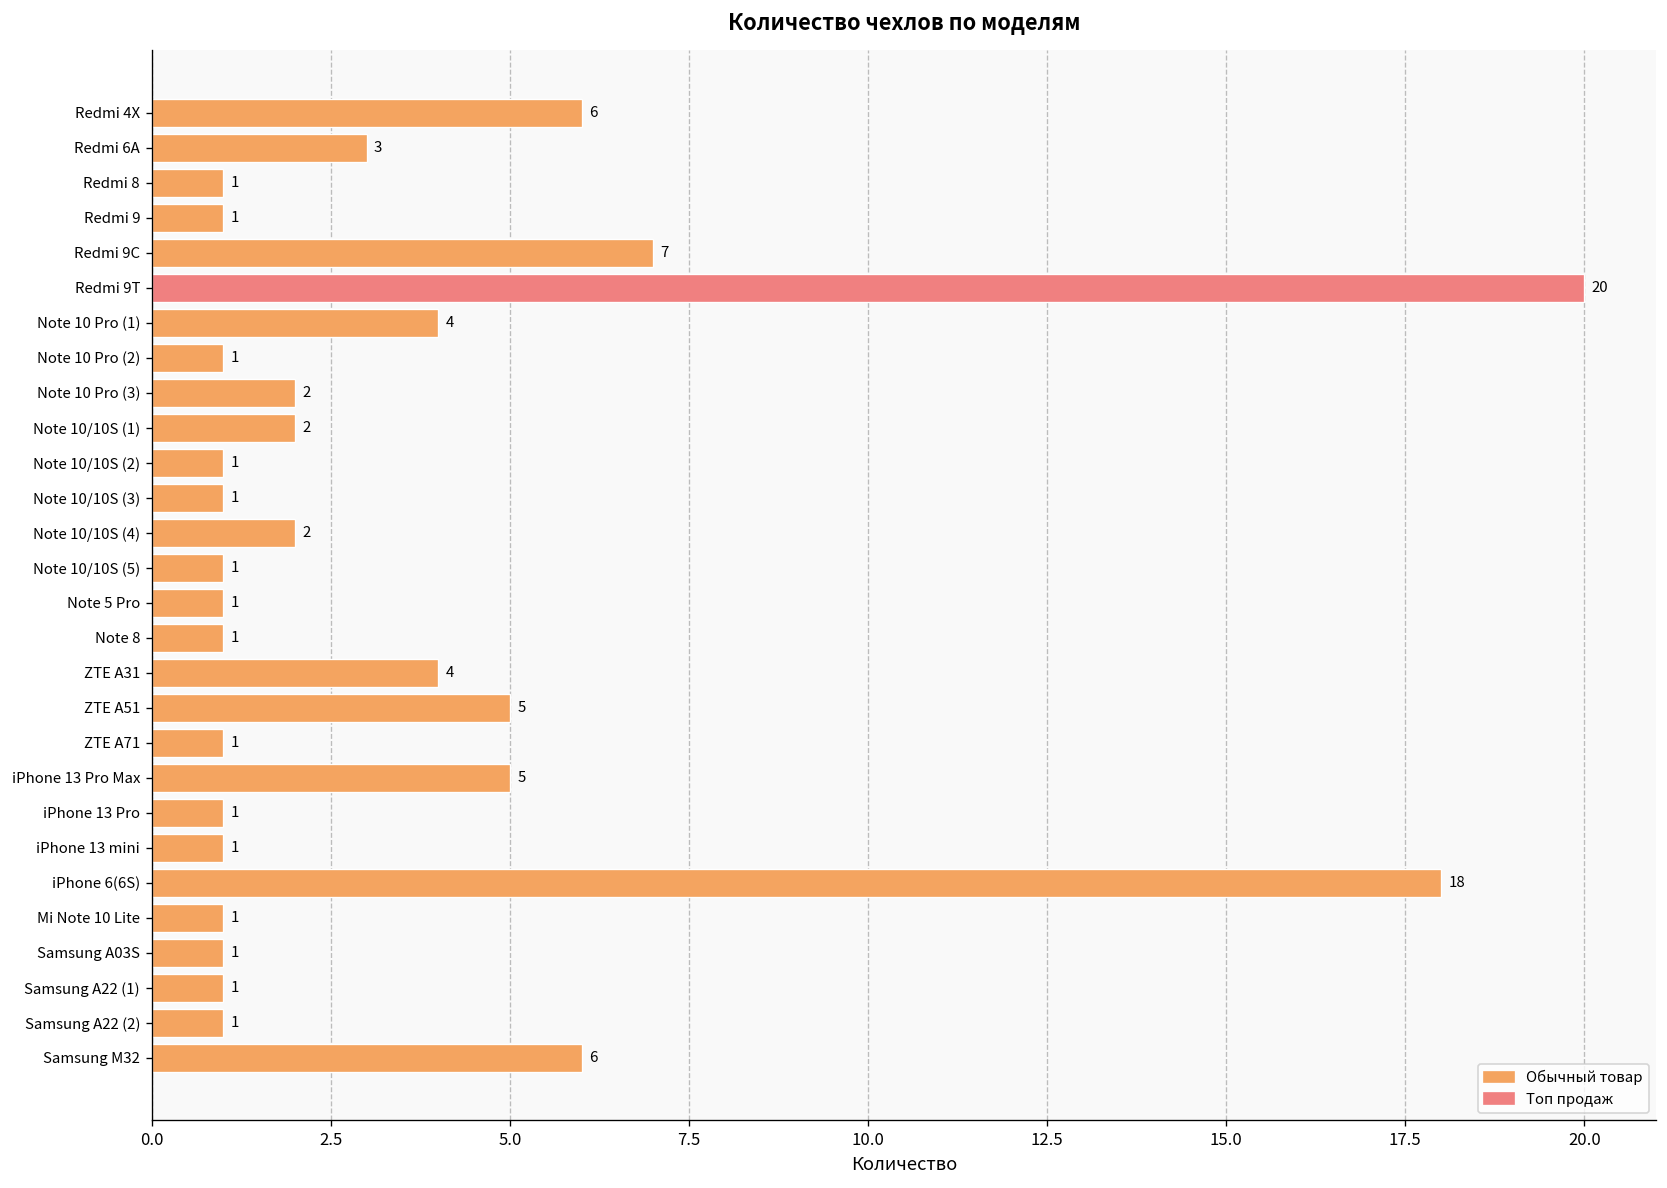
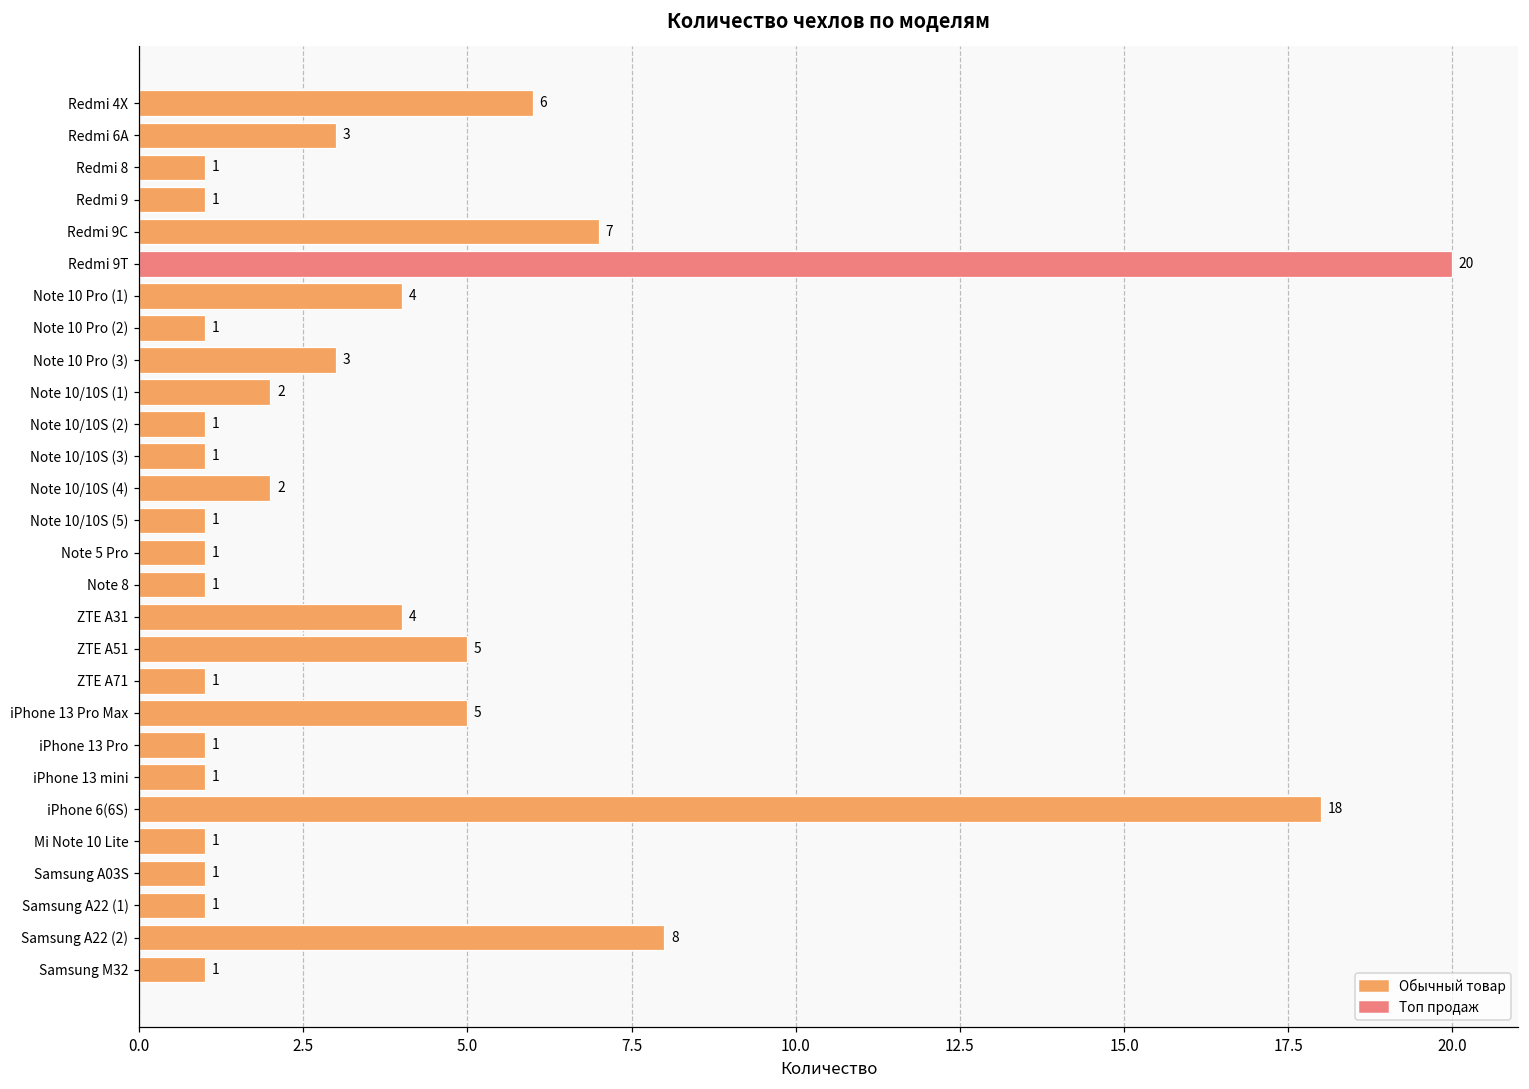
Note 10 Pro (3): 2 -> 3
Samsung A22 (2): 1 -> 8
Samsung M32: 6 -> 1
